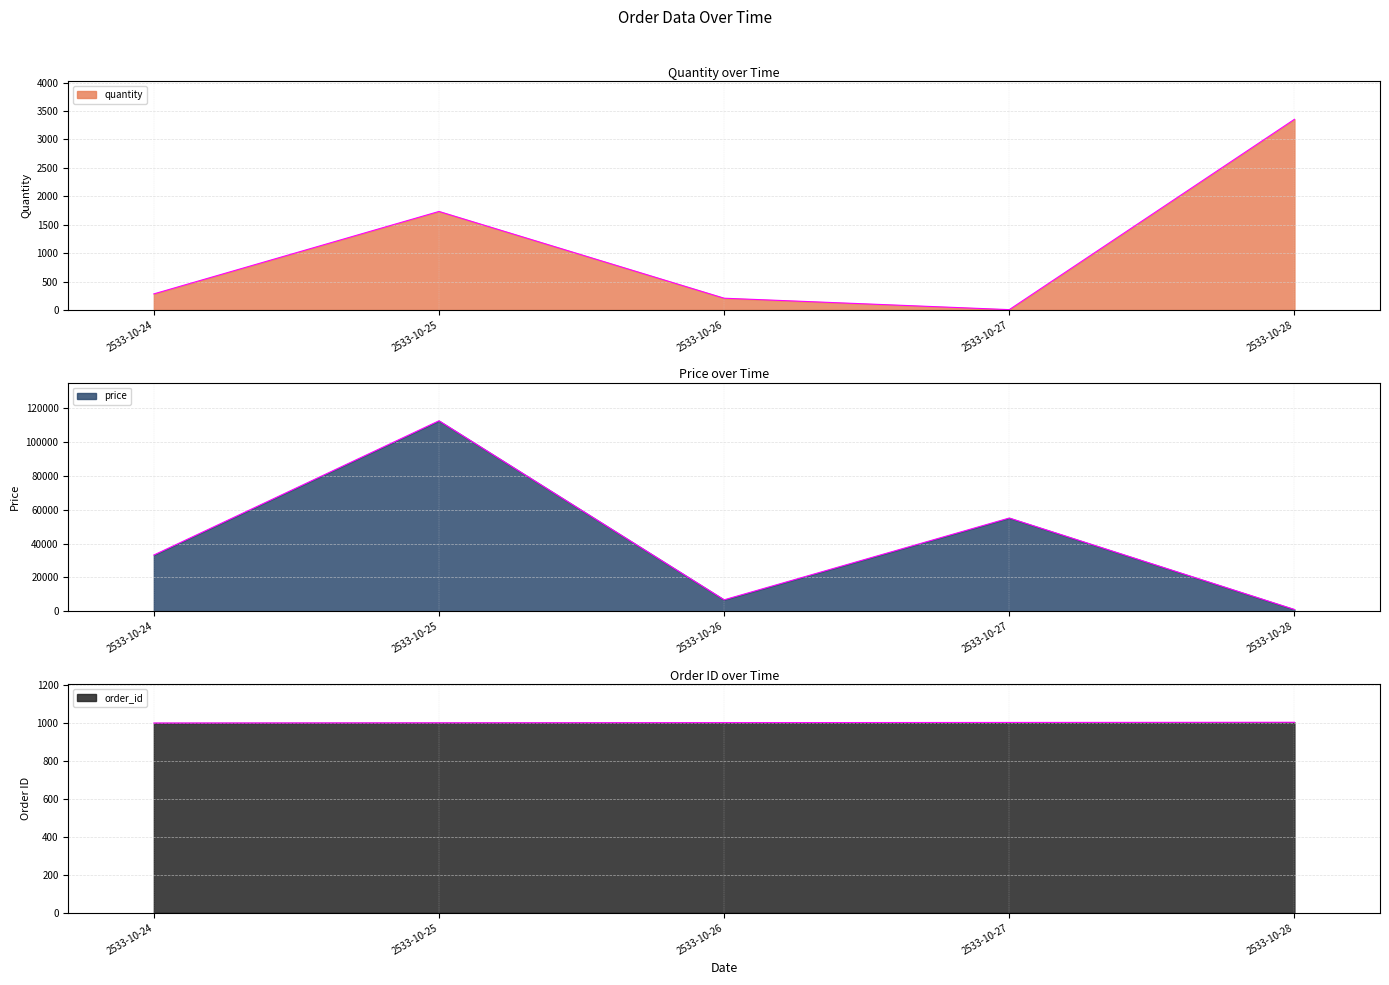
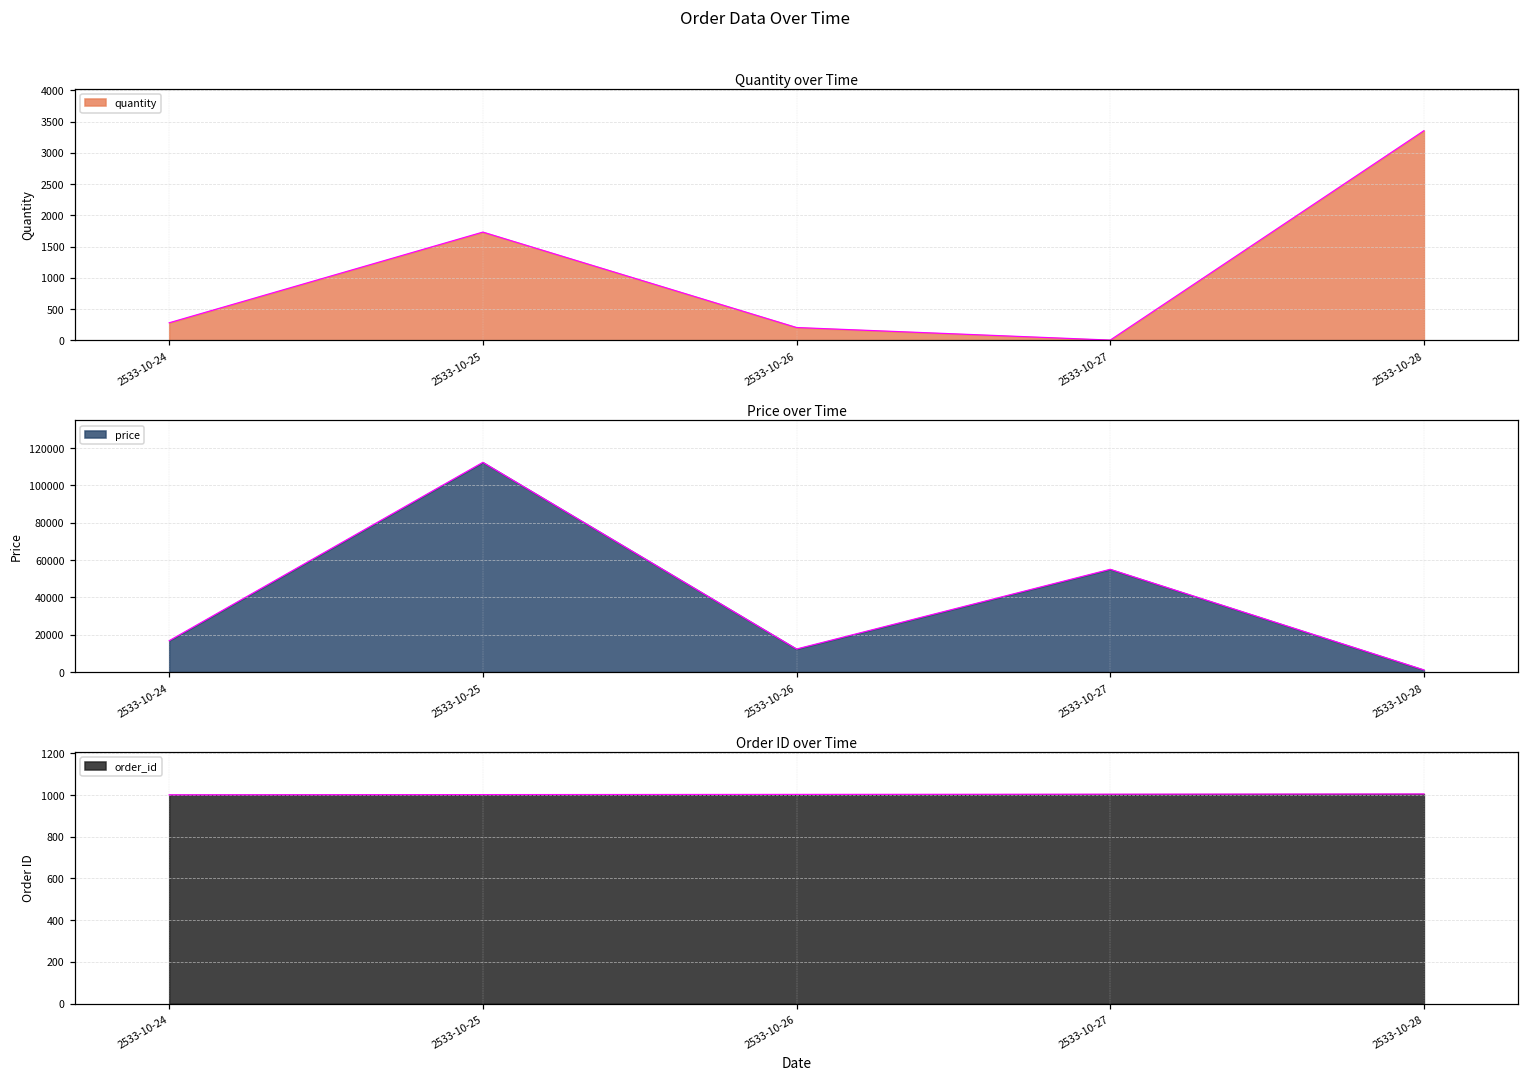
Price over Time, 2533-10-24: 33000 -> 17000
Price over Time, 2533-10-26: 7000 -> 12000
